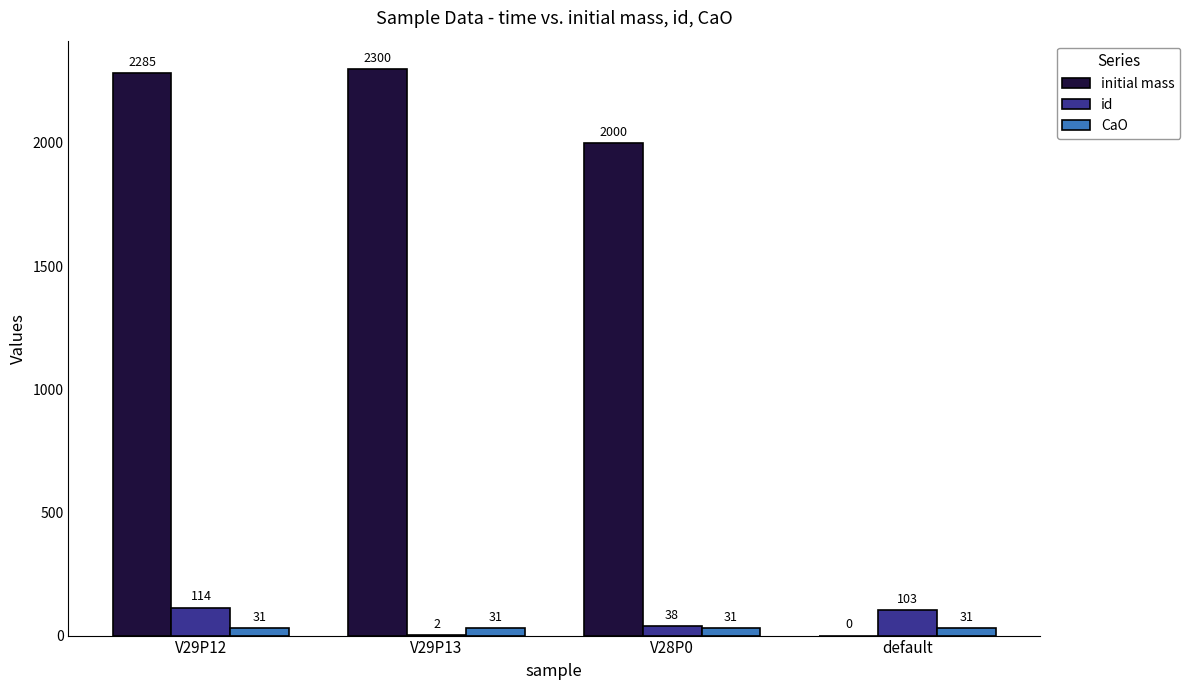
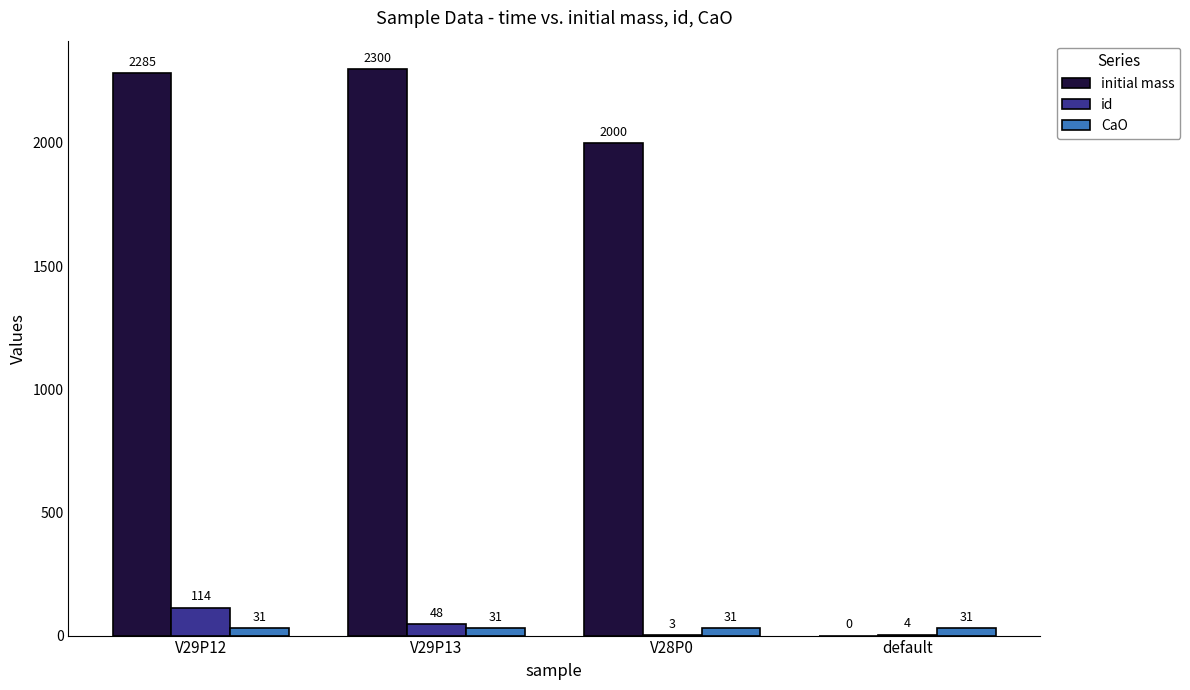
id, V29P13: 2 -> 48
id, V28P0: 38 -> 3
id, default: 103 -> 4
